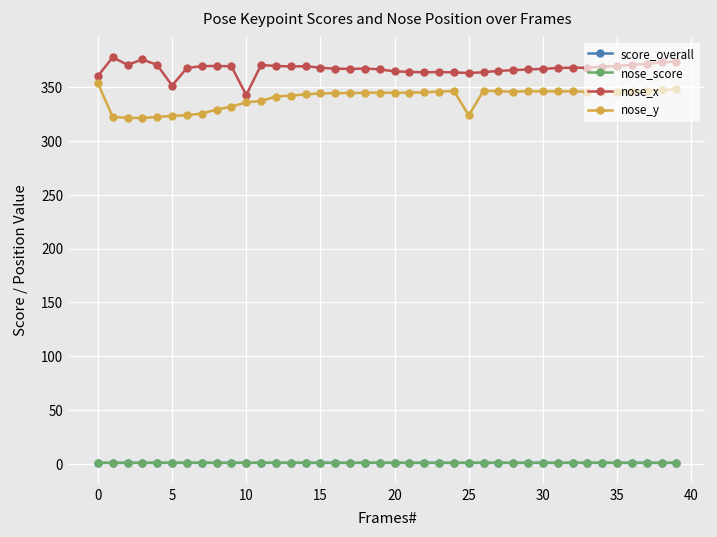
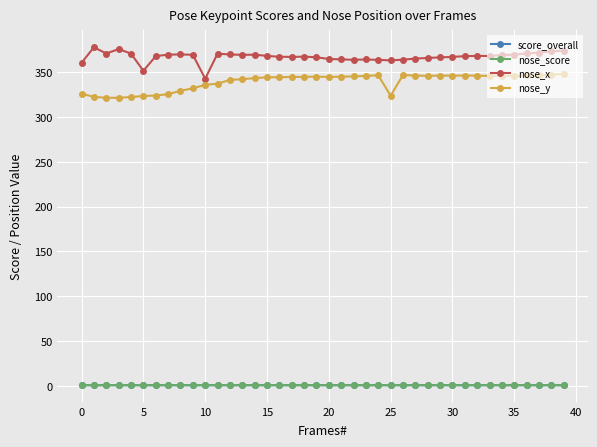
nose_y, 0: 350 -> 330
